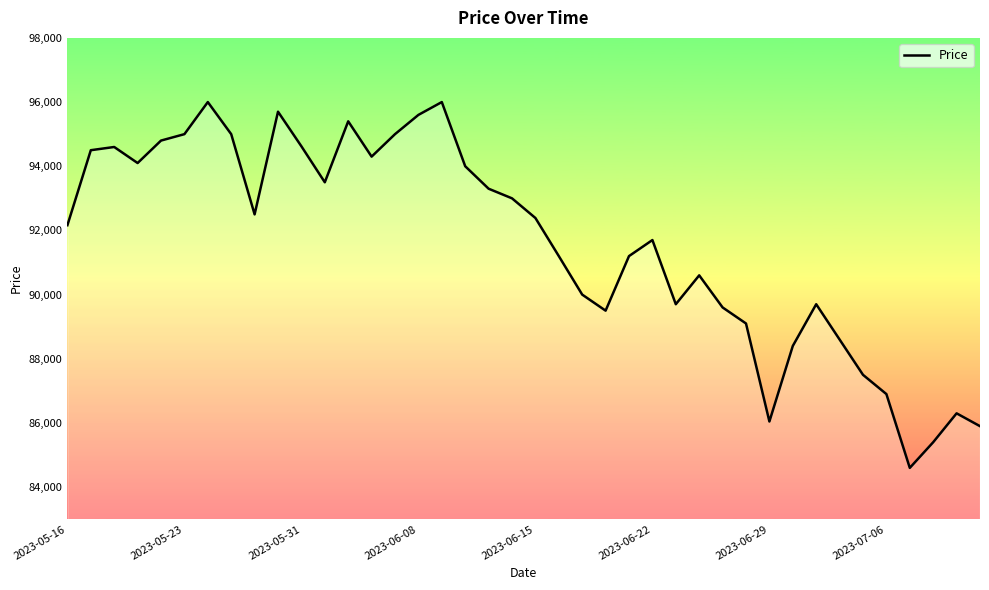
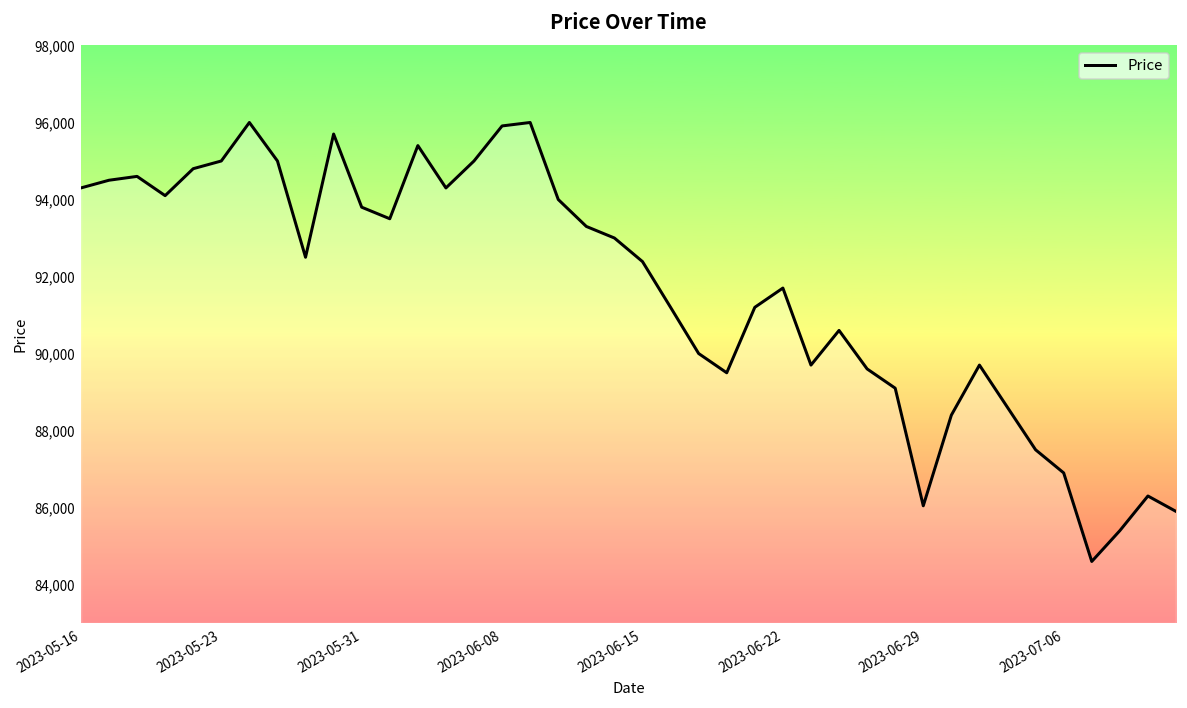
2023-05-16: 92,200 -> 94,300
2023-05-31: 94,600 -> 93,800
2023-06-08: 95,600 -> 95,900
